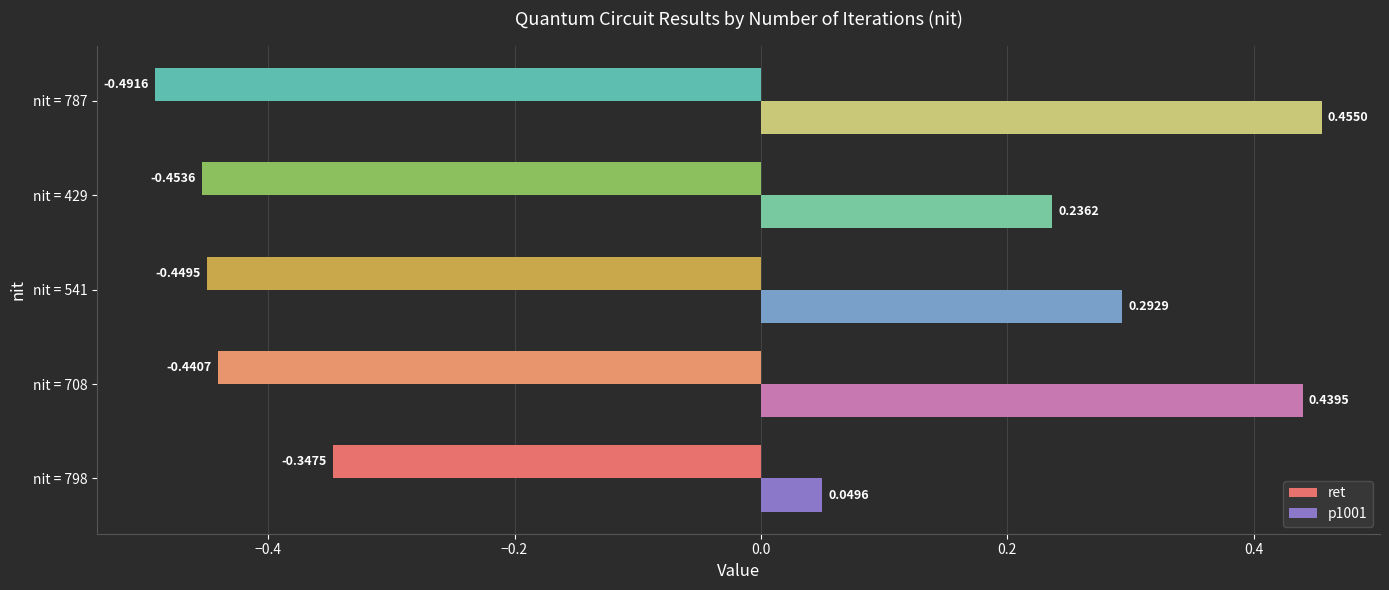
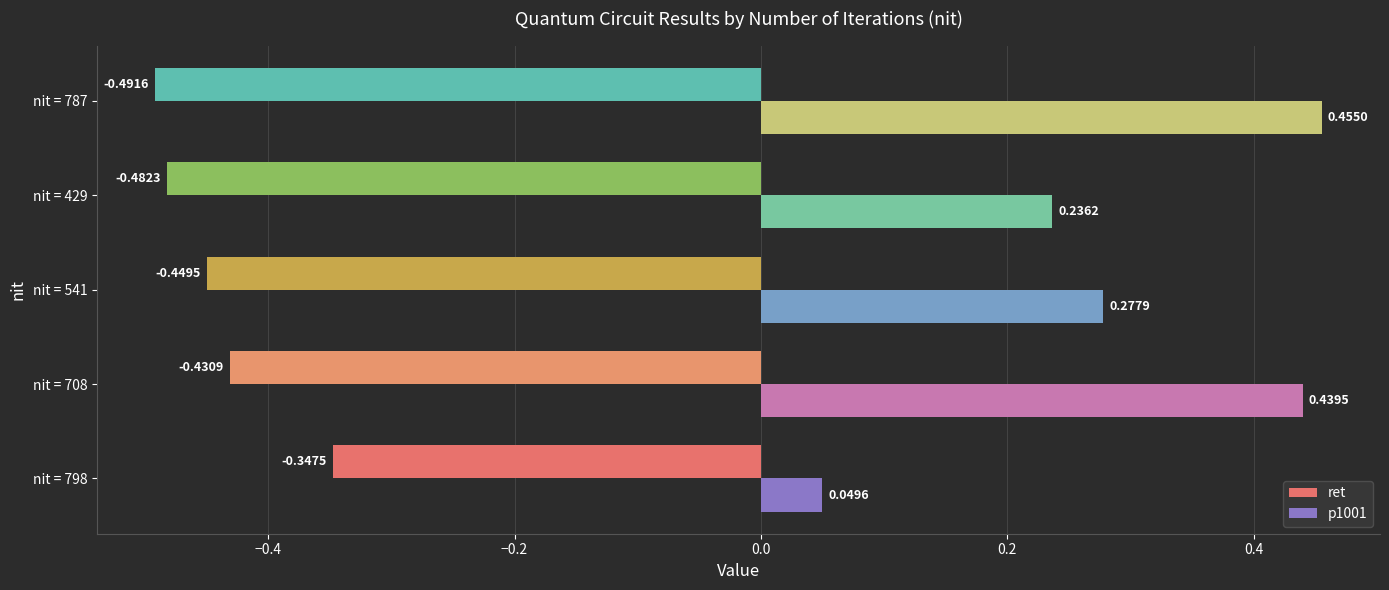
ret, nit = 429: -0.4536 -> -0.4823
p1001, nit = 541: 0.2929 -> 0.2779
ret, nit = 708: -0.4407 -> -0.4309
